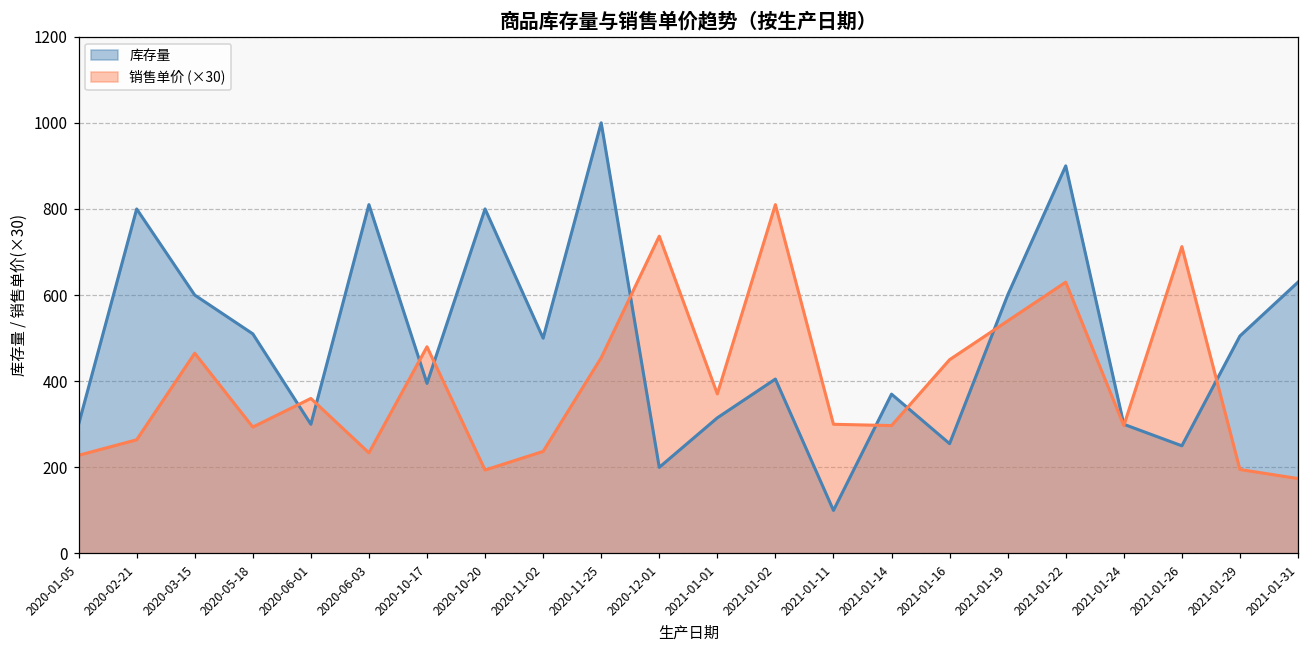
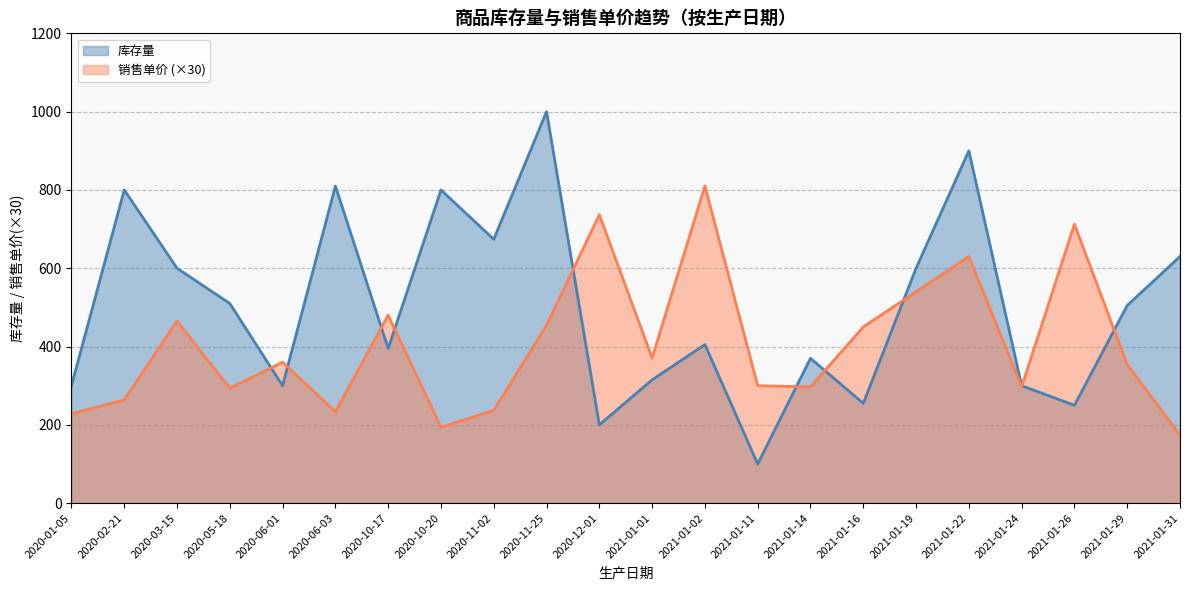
库存量, 2020-11-02: 500 -> 670
销售单价 (×30), 2021-01-29: 200 -> 350
